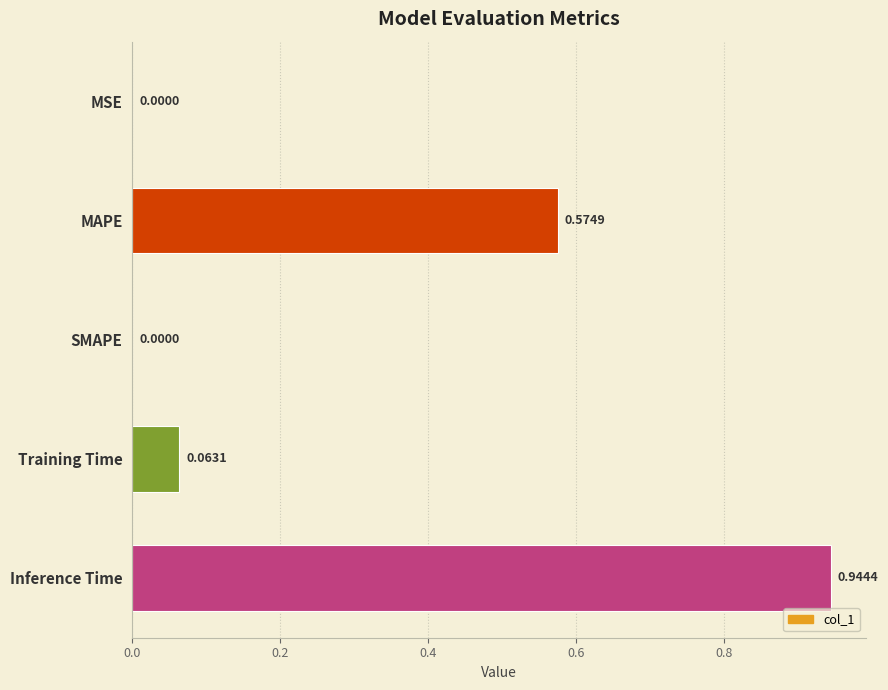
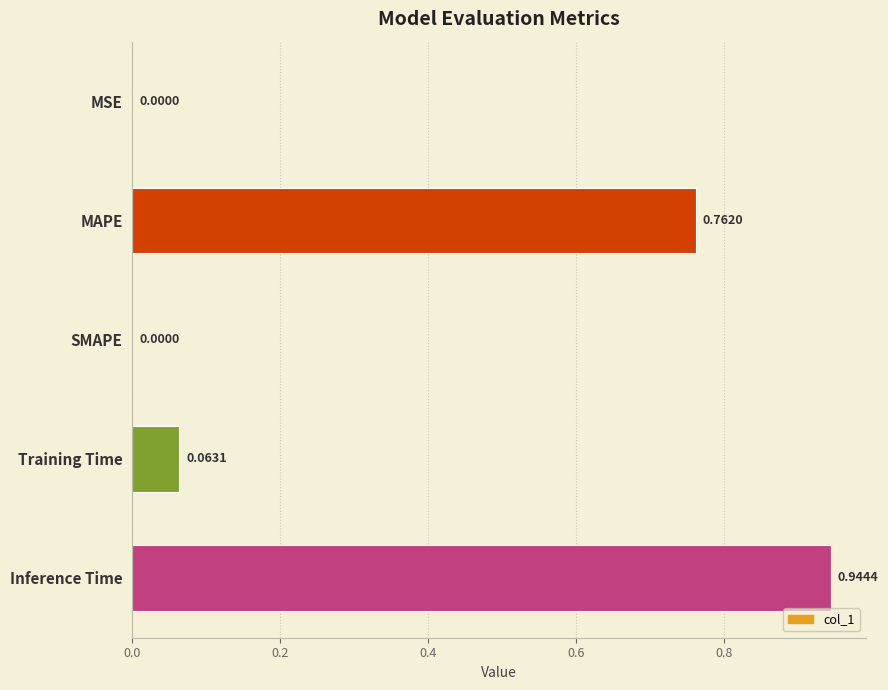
MAPE: 0.5749 -> 0.7620
